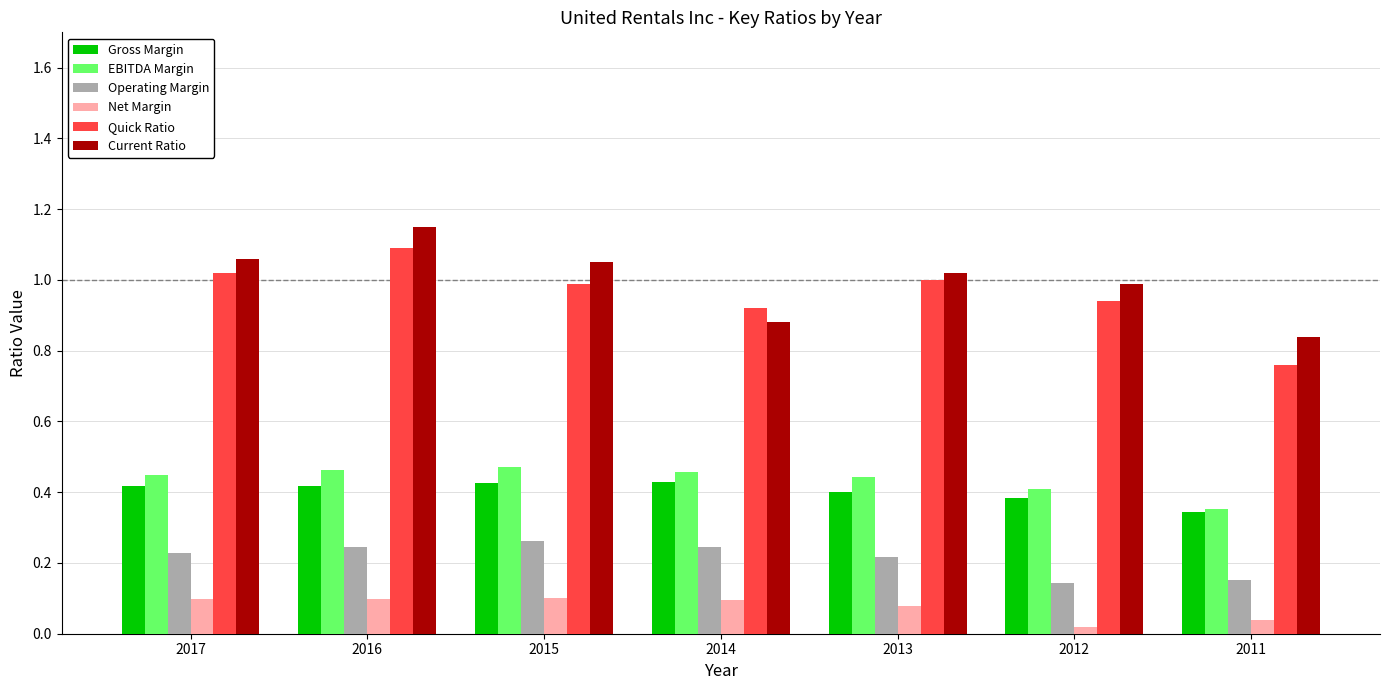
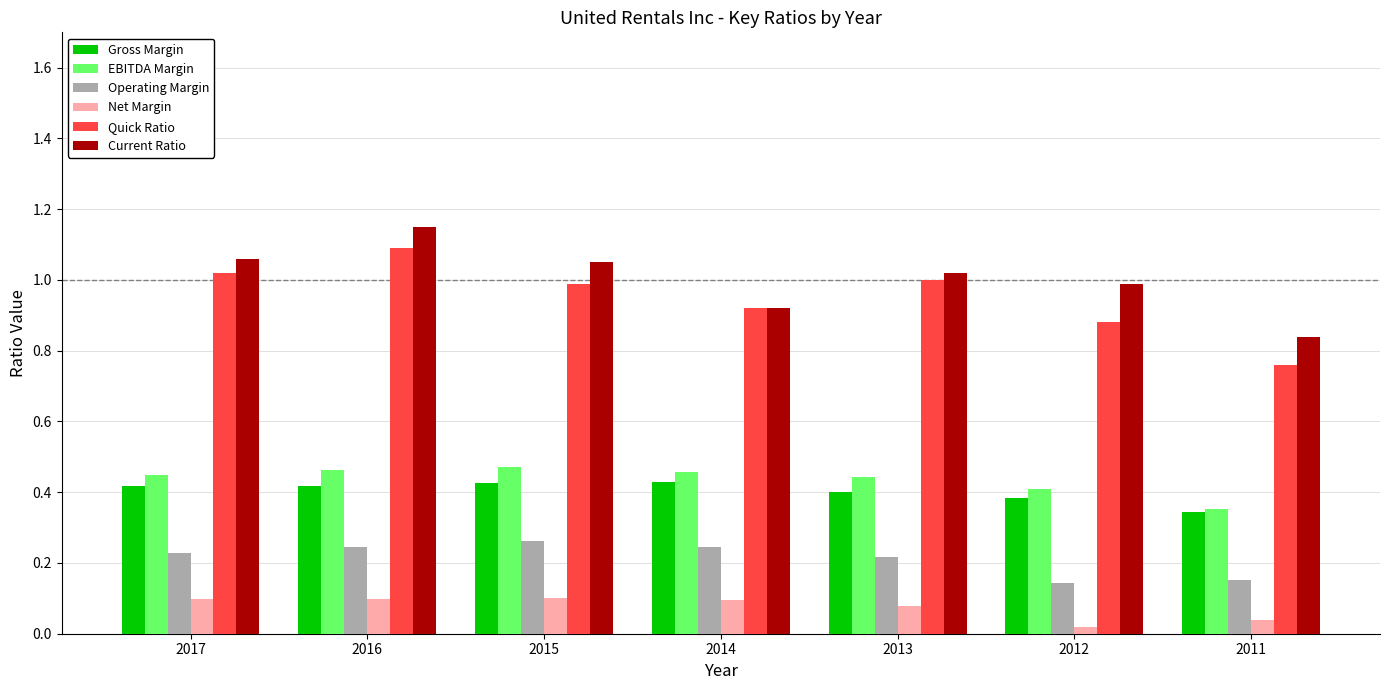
Current Ratio, 2014: 0.88 -> 0.92
Quick Ratio, 2012: 0.94 -> 0.88
